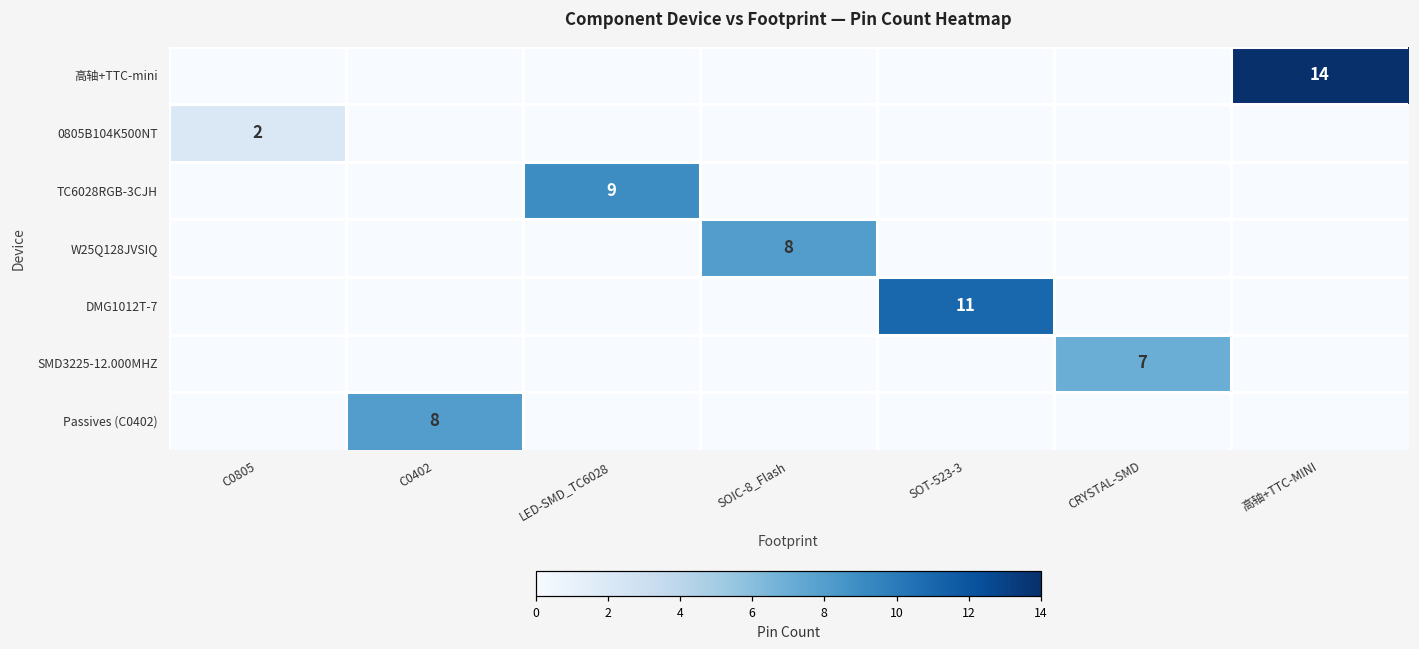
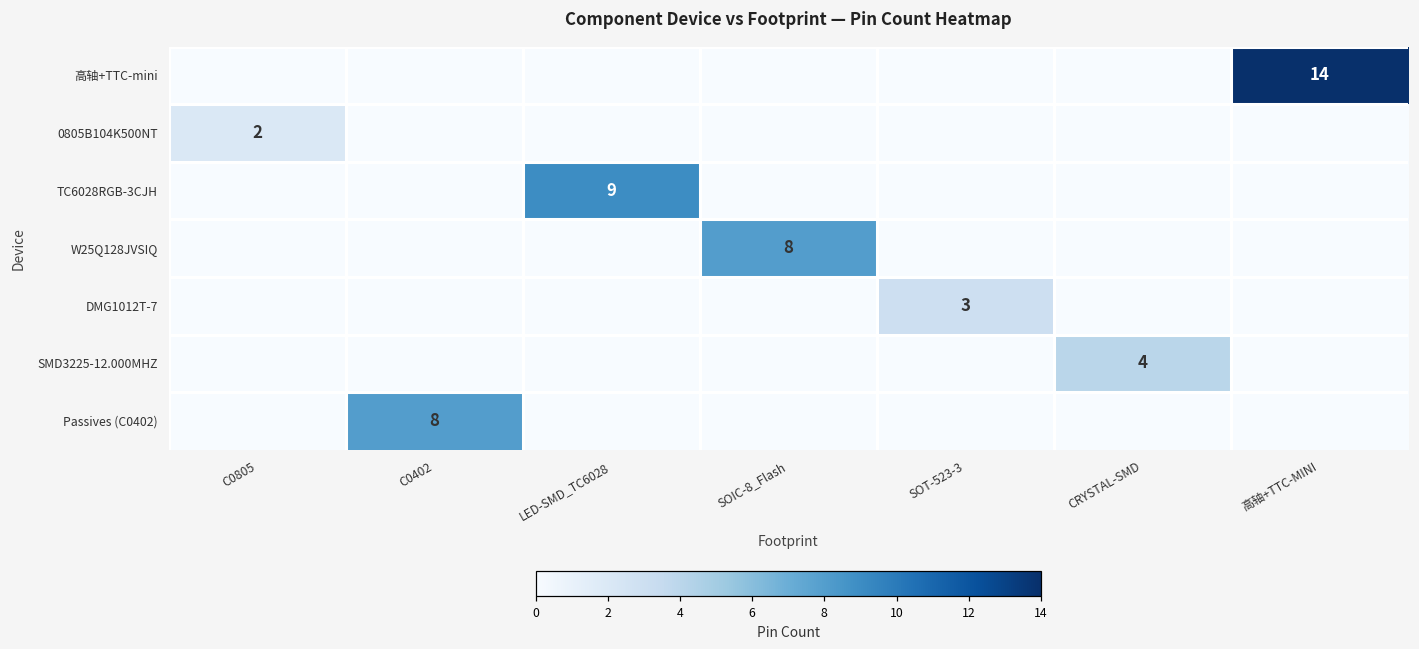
DMG1012T-7, SOT-523-3: 11 -> 3
SMD3225-12.000MHZ, CRYSTAL-SMD: 7 -> 4
